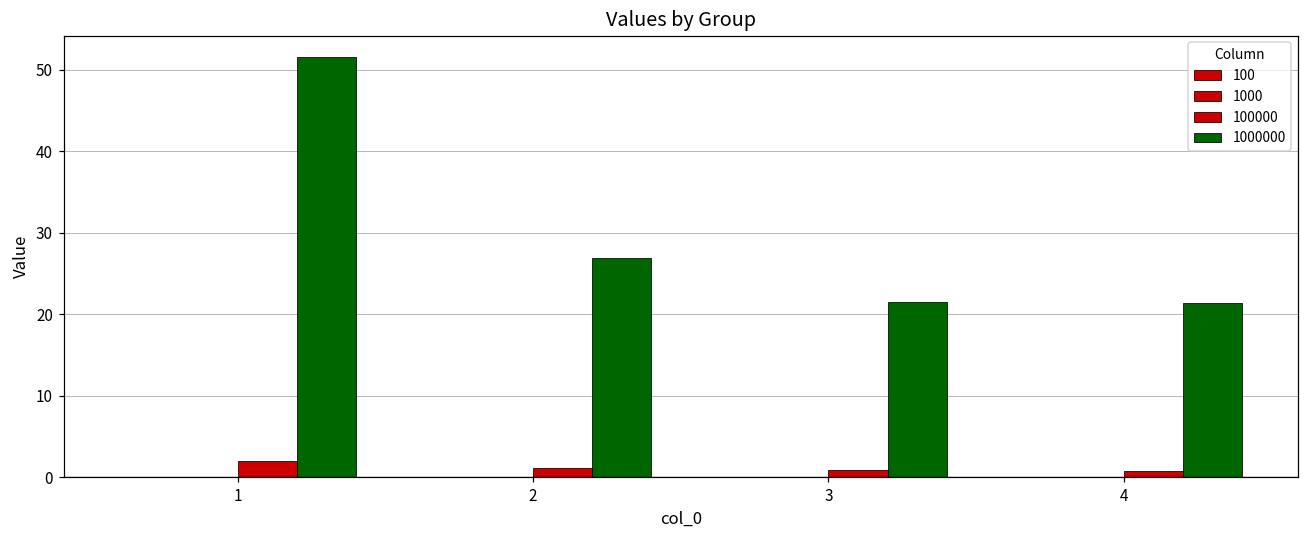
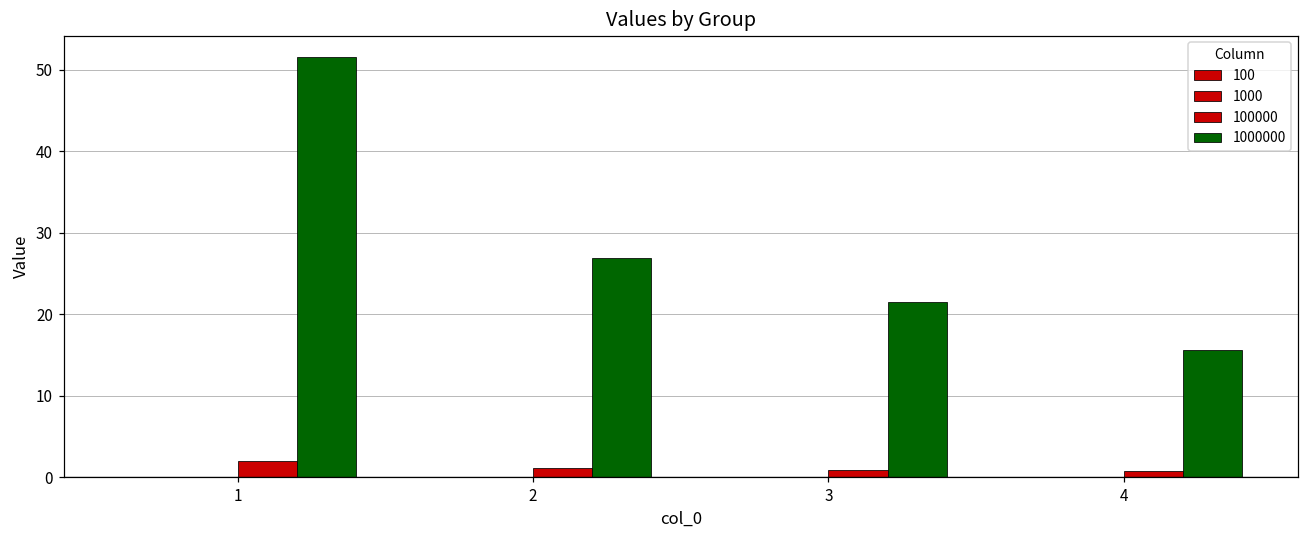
1000000, 4: 21 -> 16
